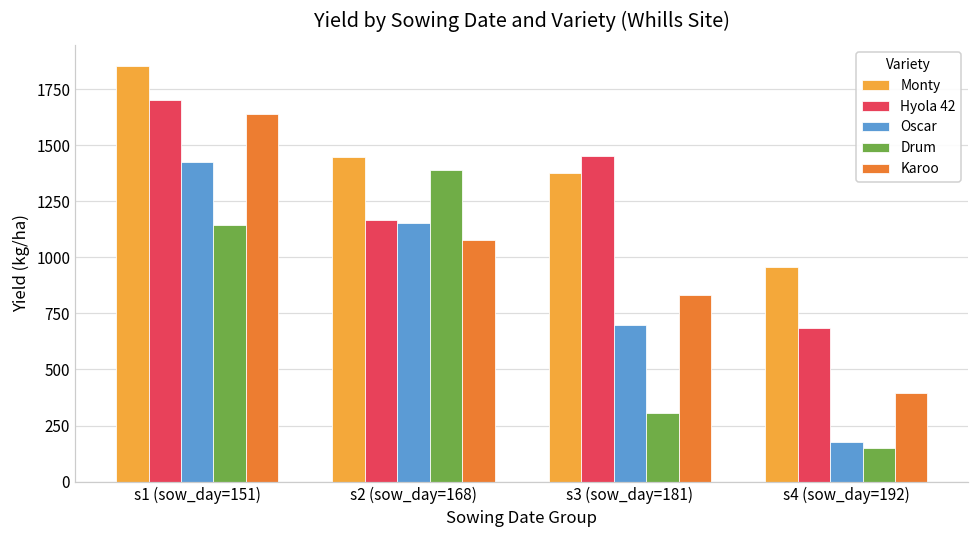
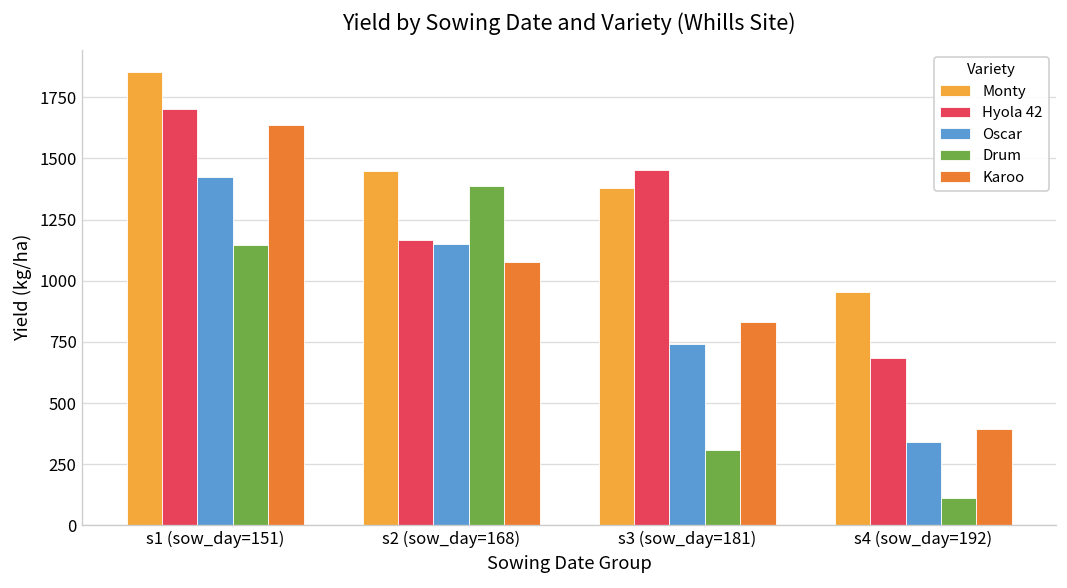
Oscar, s3 (sow_day=181): 700 -> 740
Oscar, s4 (sow_day=192): 180 -> 340
Drum, s4 (sow_day=192): 150 -> 110
